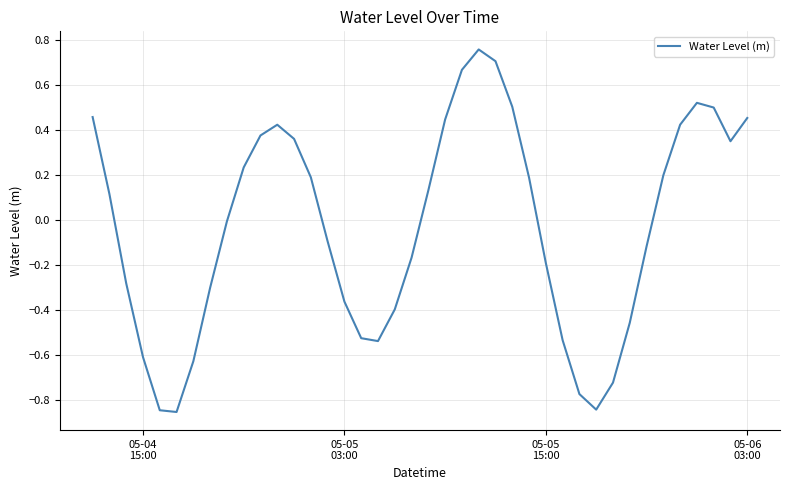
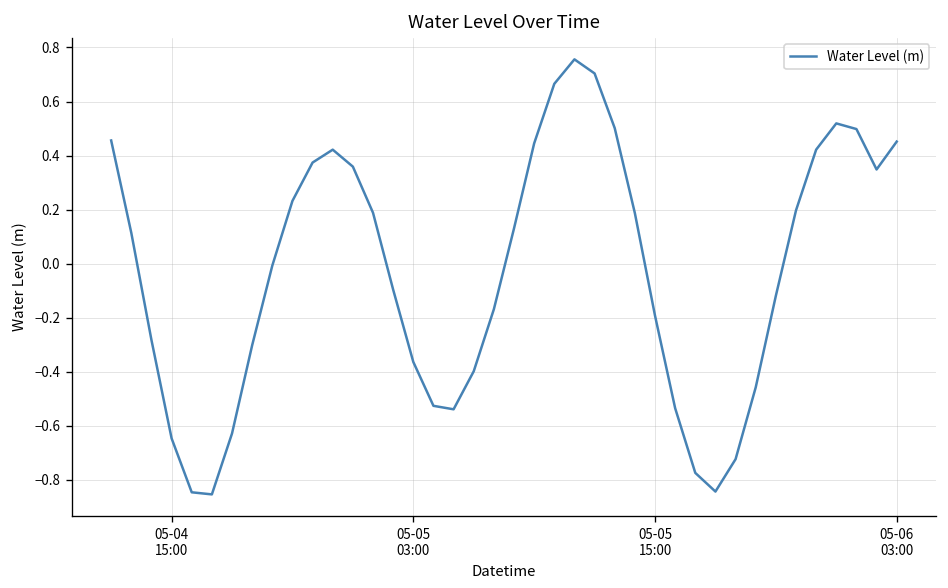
05-04 15:00: -0.61 -> -0.65
